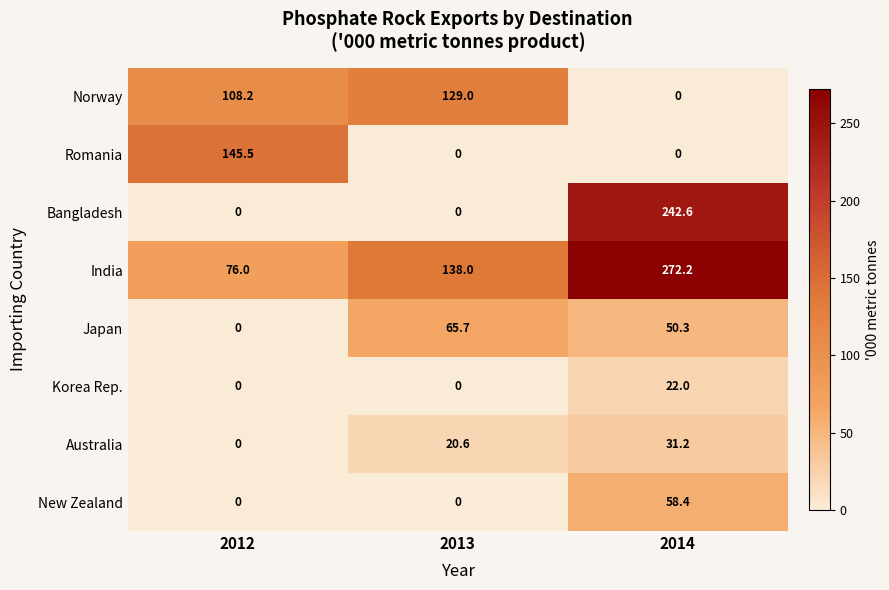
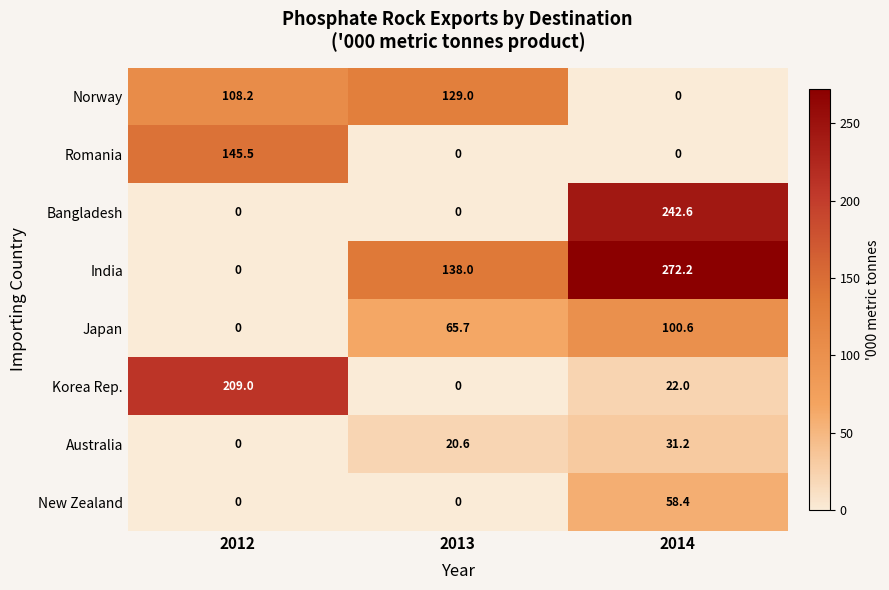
India, 2012: 76.0 -> 0
Japan, 2014: 50.3 -> 100.6
Korea Rep., 2012: 0 -> 209.0
